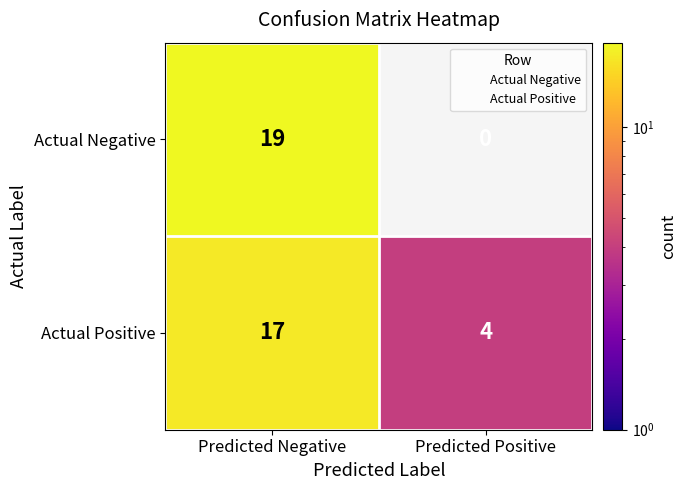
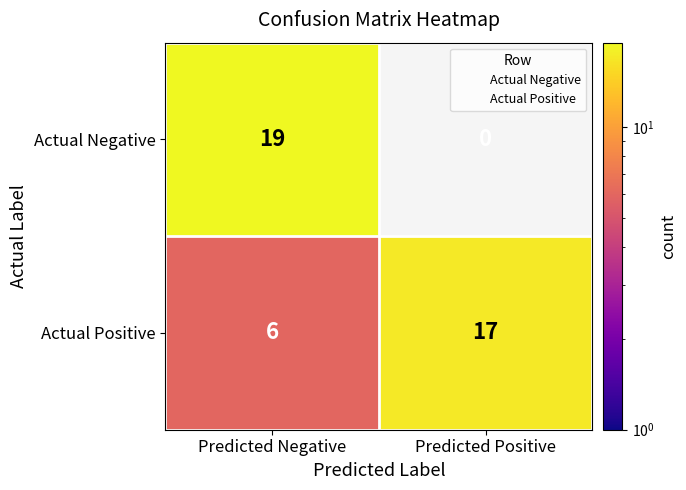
Actual Positive, Predicted Negative: 17 -> 6
Actual Positive, Predicted Positive: 4 -> 17
